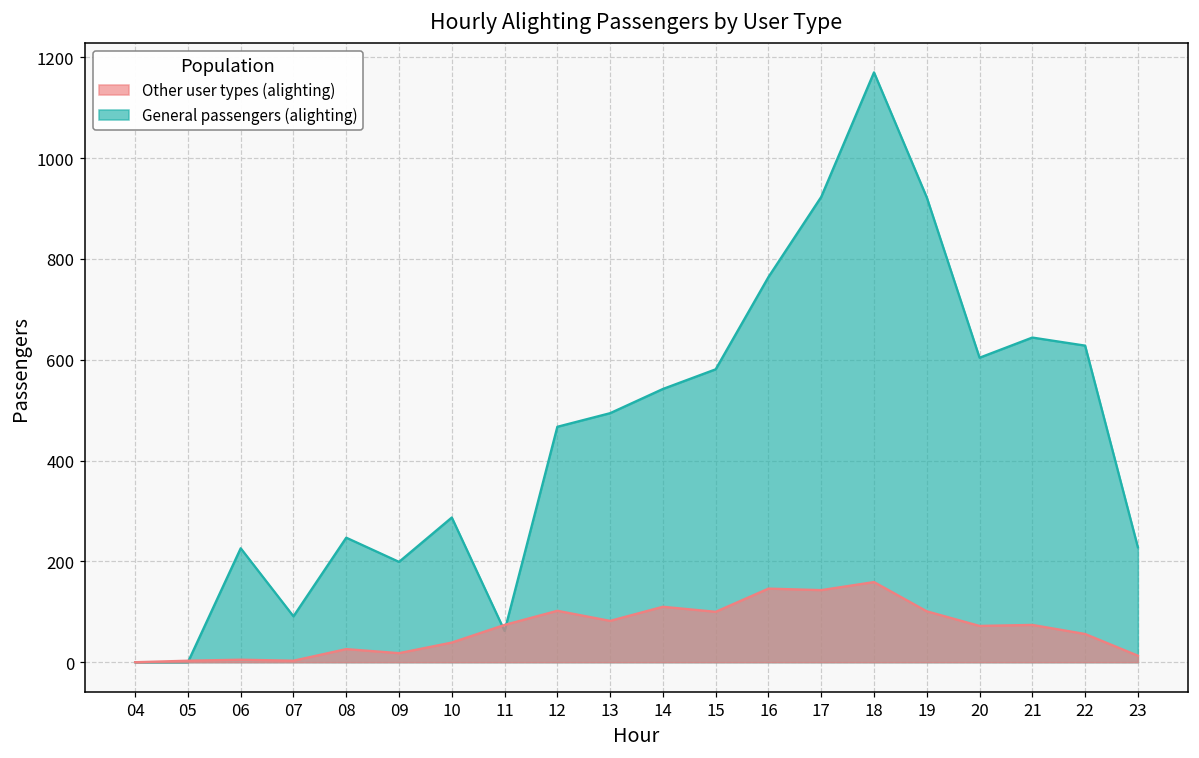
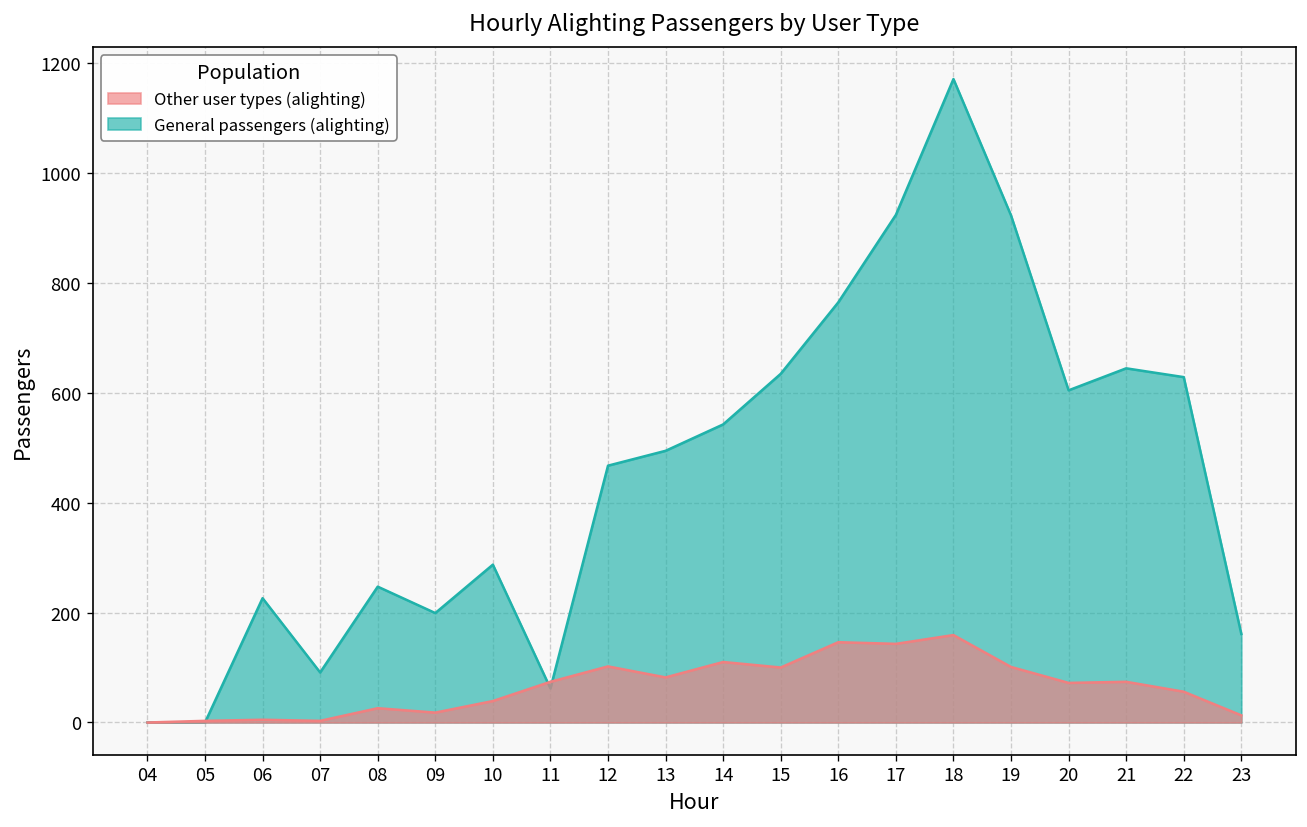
General passengers (alighting), 15: 580 -> 630
General passengers (alighting), 23: 230 -> 160
